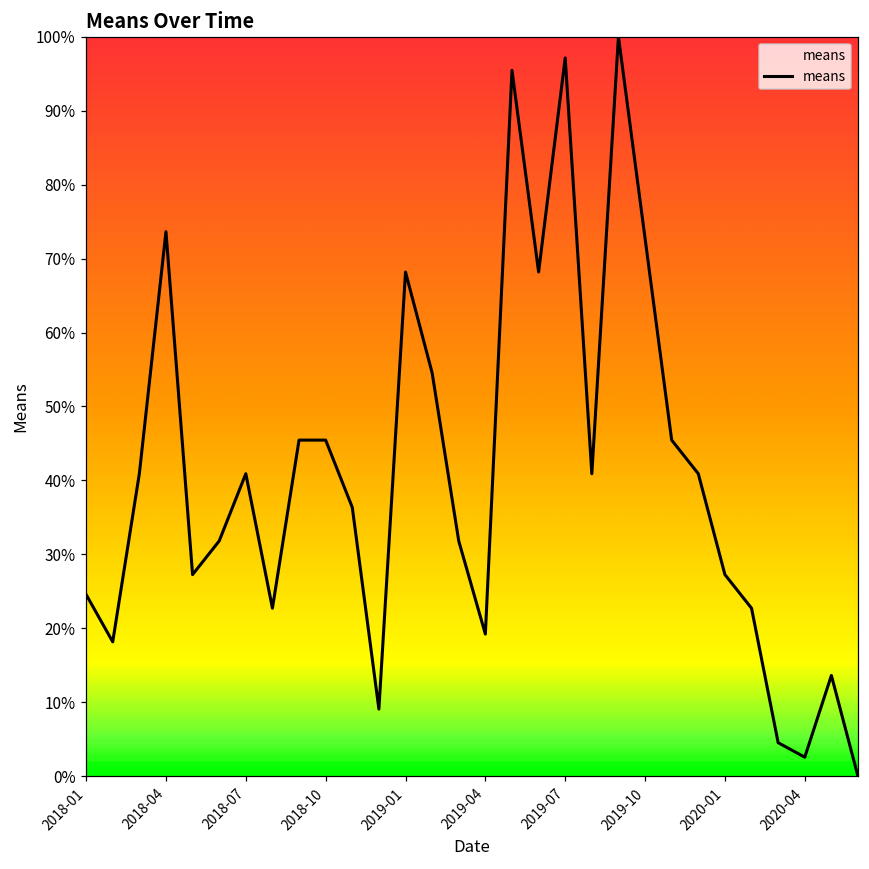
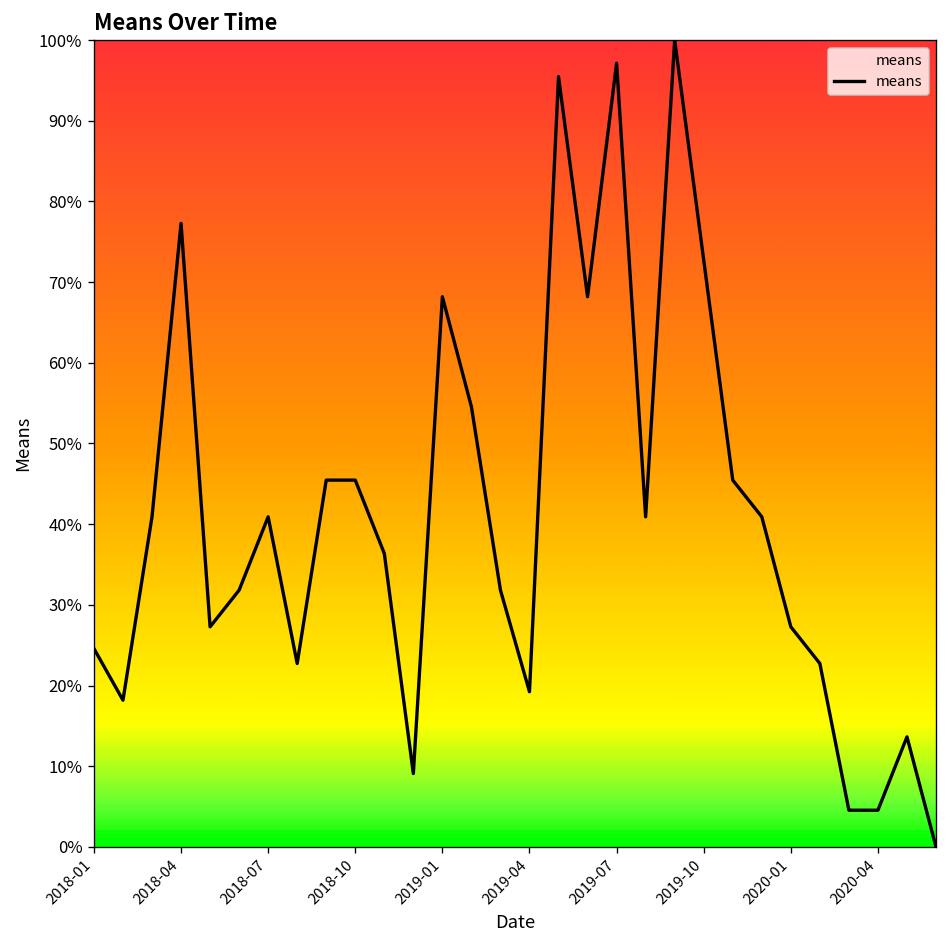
2018-04: 74% -> 77%
2020-04: 3% -> 5%
